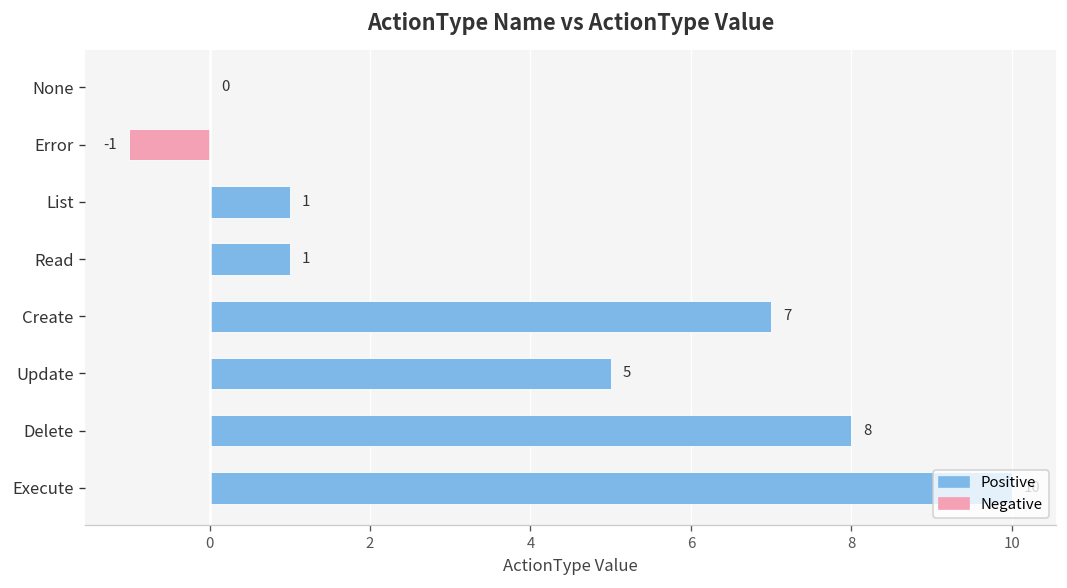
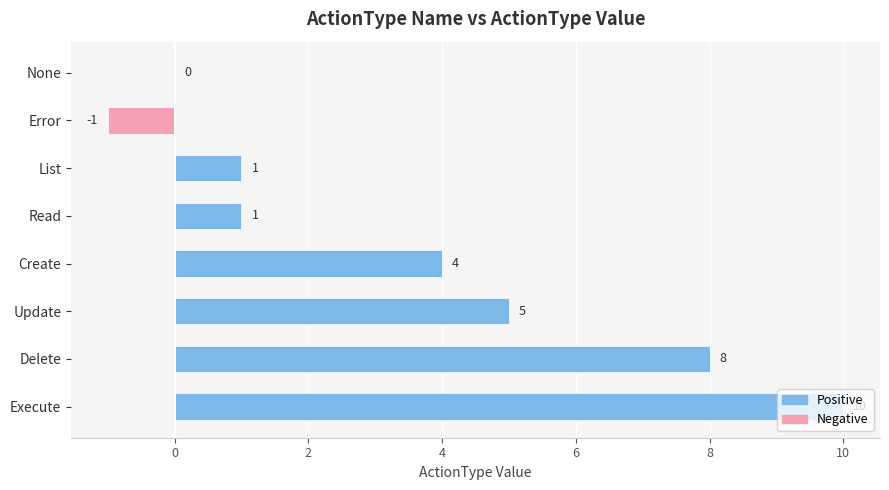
Create: 7 -> 4
